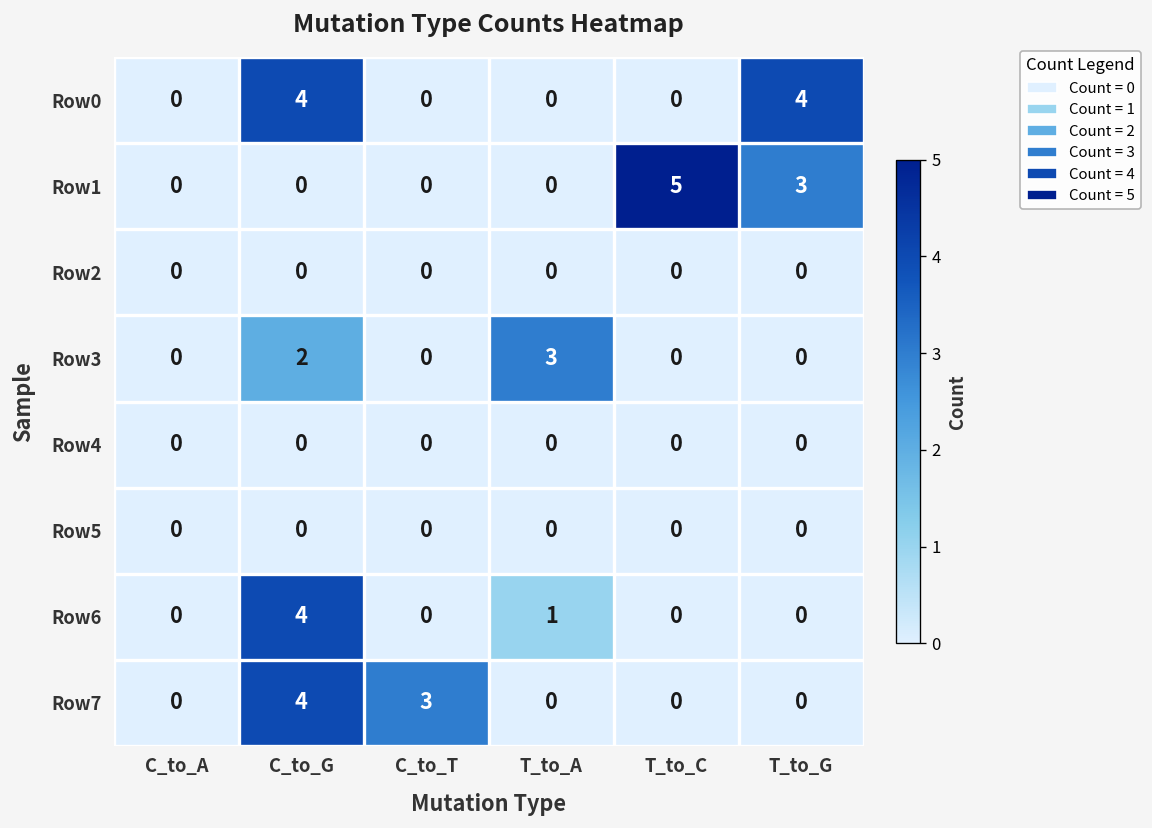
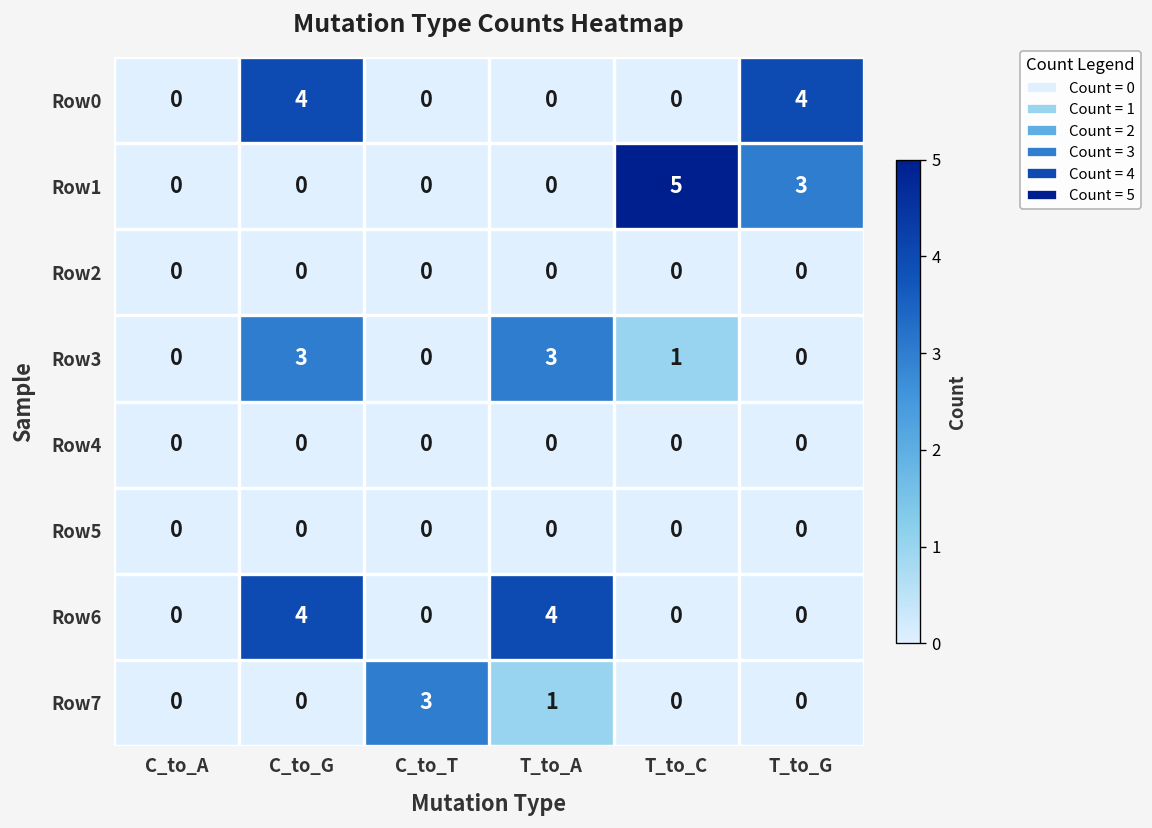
Row3, C_to_G: 2 -> 3
Row3, T_to_C: 0 -> 1
Row6, T_to_A: 1 -> 4
Row7, C_to_G: 4 -> 0
Row7, T_to_A: 0 -> 1
